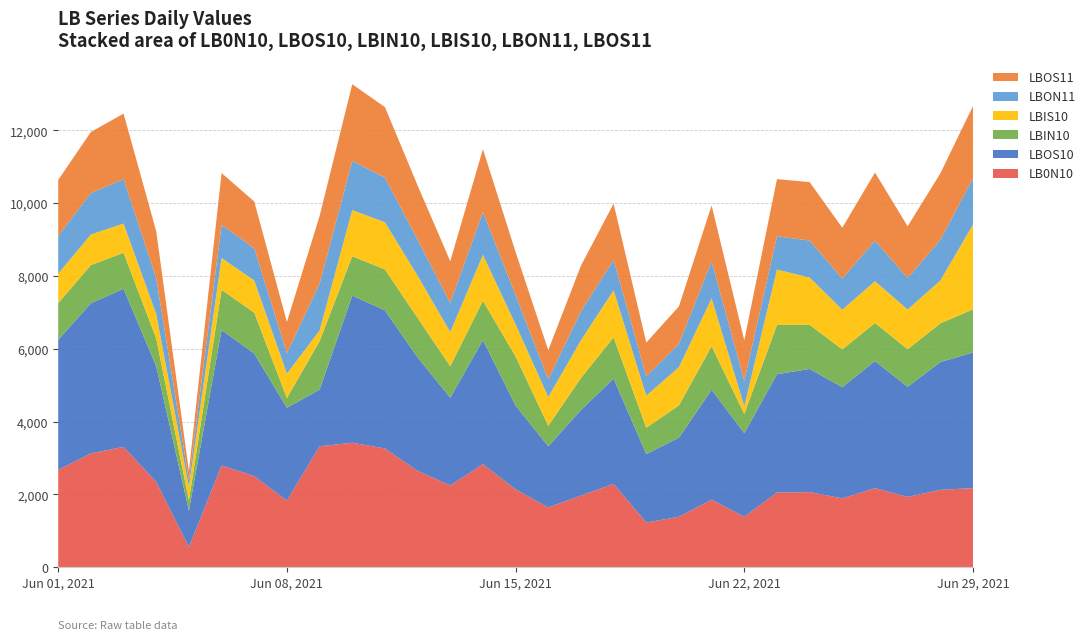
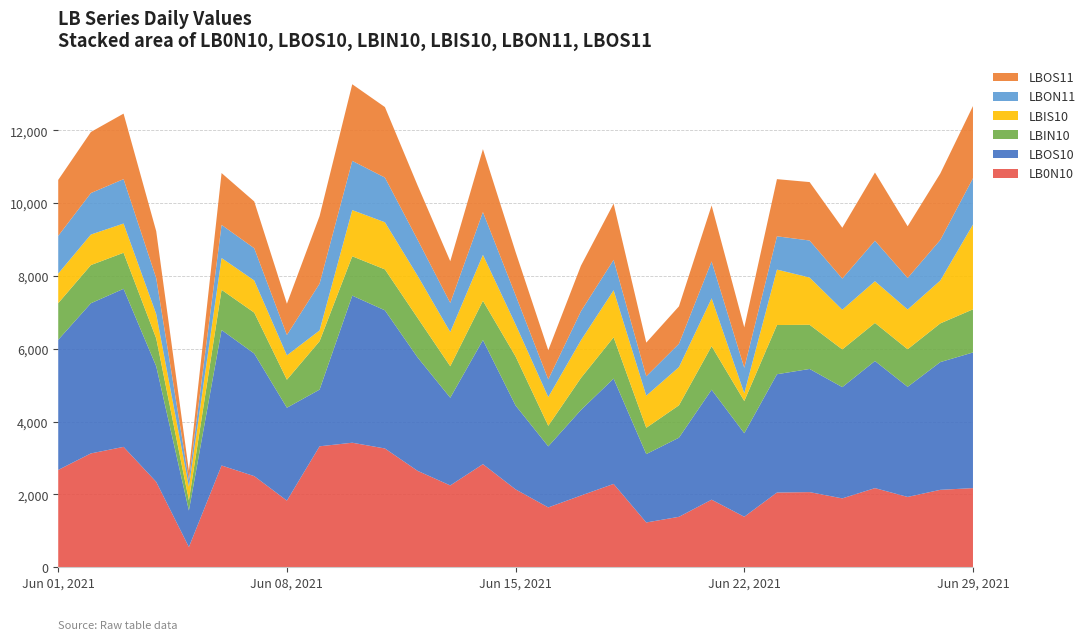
LBIN10, Jun 08, 2021: 300 -> 800
LBIN10, Jun 22, 2021: 500 -> 900
